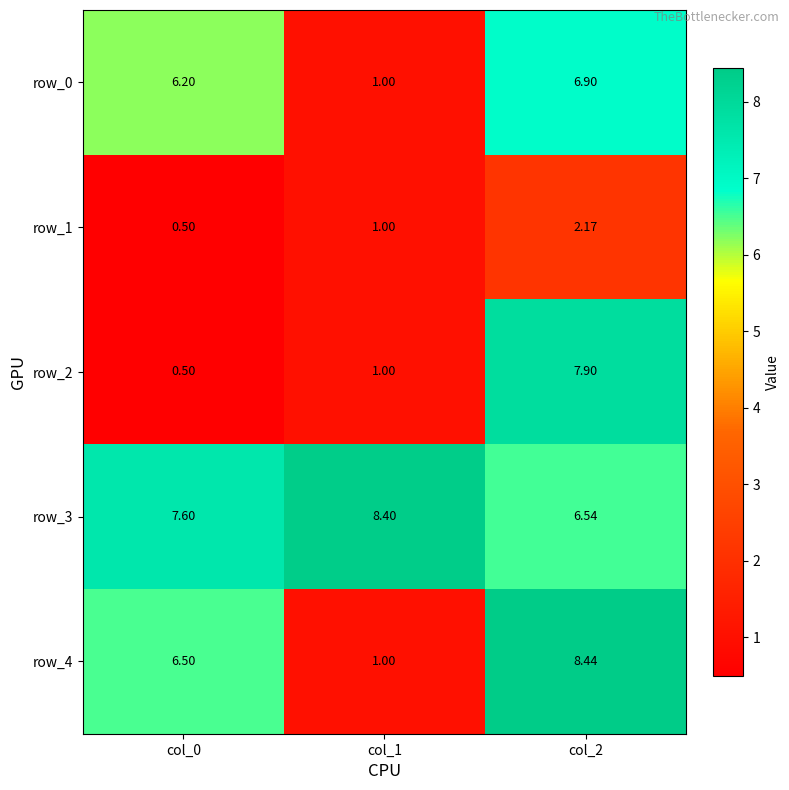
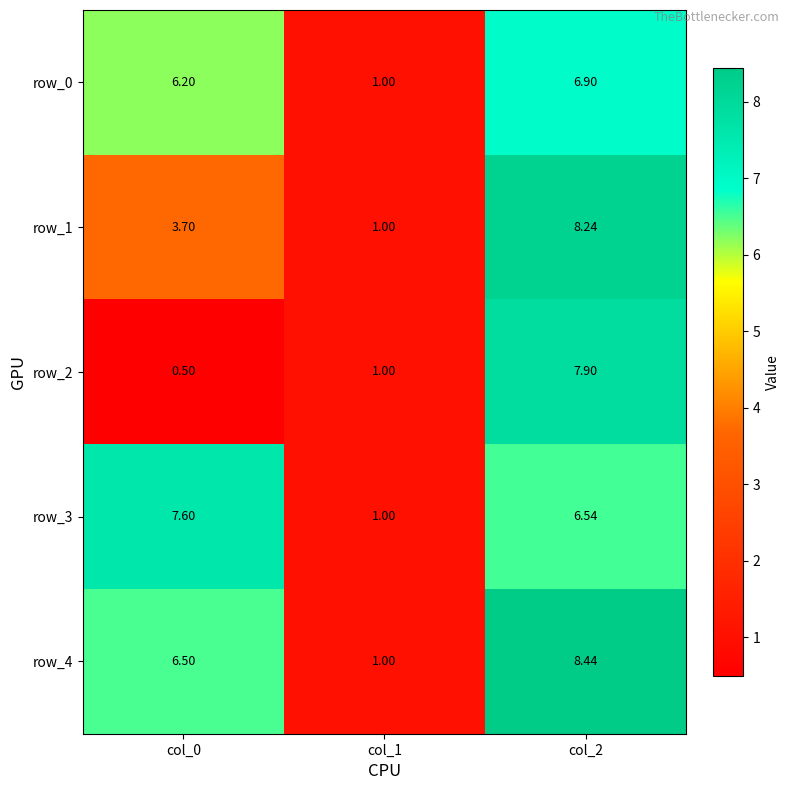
row_1, col_0: 0.50 -> 3.70
row_1, col_2: 2.17 -> 8.24
row_3, col_1: 8.40 -> 1.00
